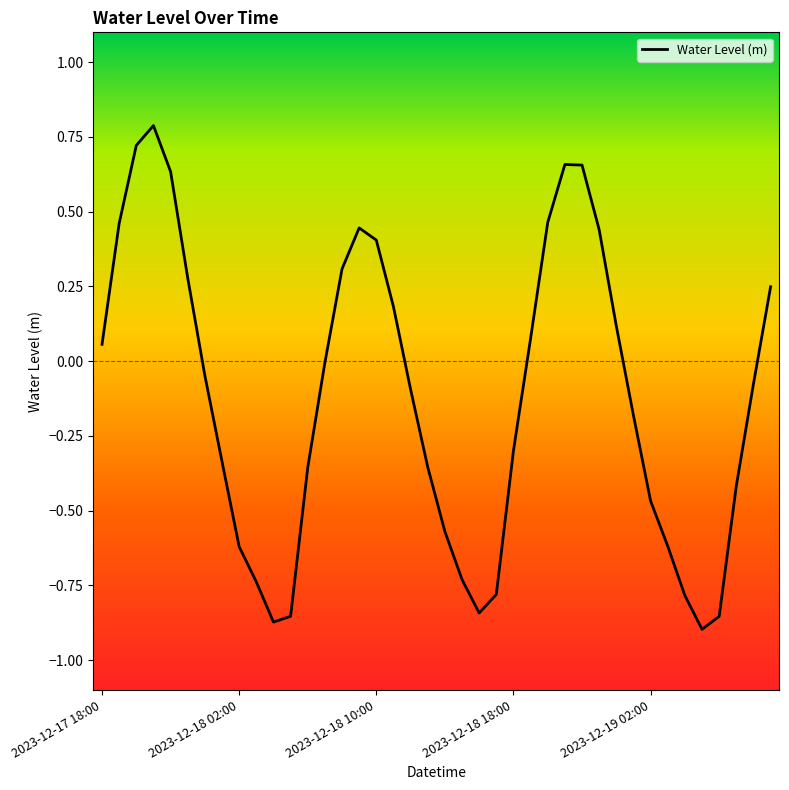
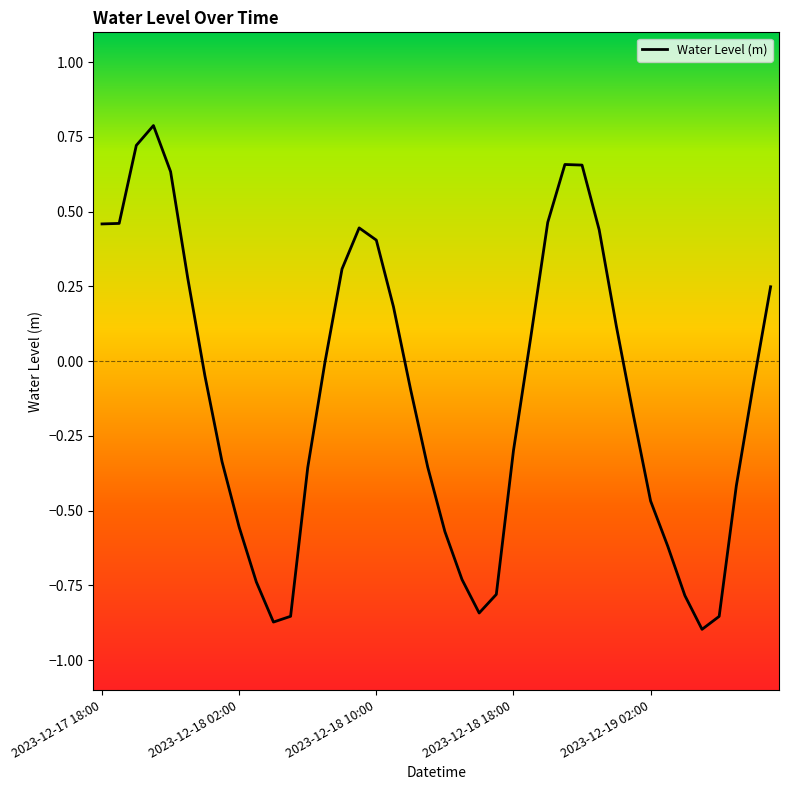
2023-12-17 18:00: 0.06 -> 0.46
2023-12-18 02:00: -0.62 -> -0.56
